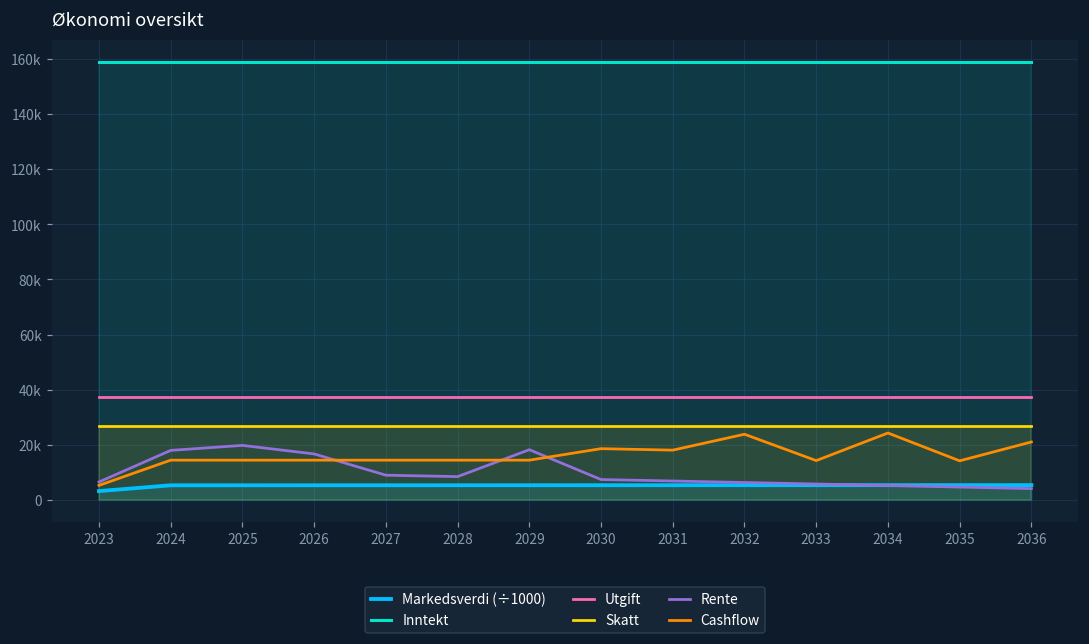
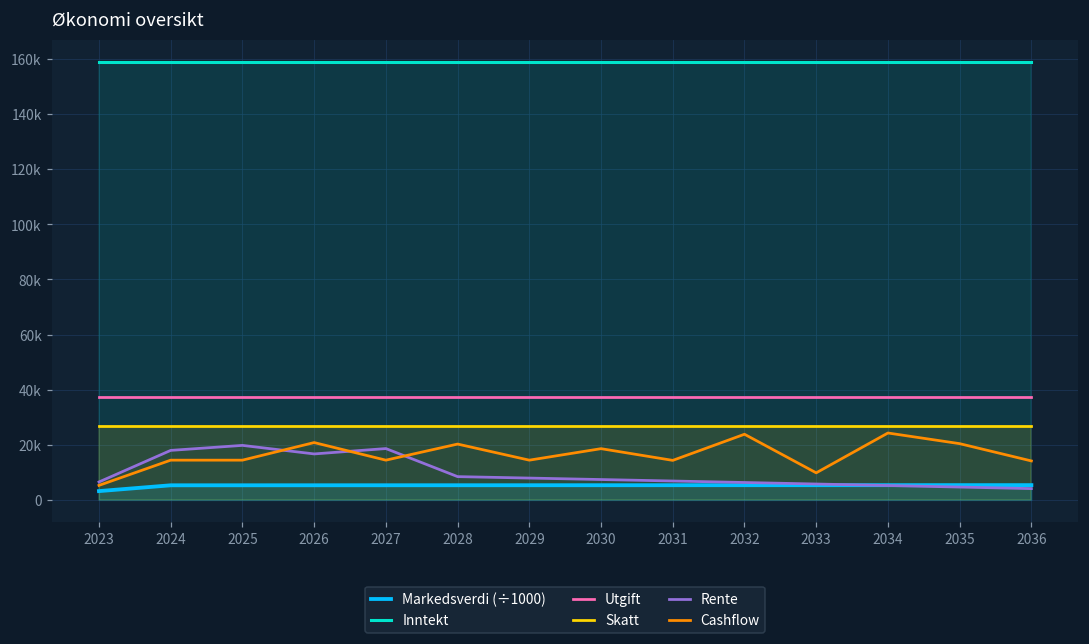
Cashflow, 2026: 14000 -> 21000
Rente, 2027: 9000 -> 19000
Cashflow, 2028: 14000 -> 20000
Rente, 2029: 18000 -> 8000
Cashflow, 2031: 18000 -> 14000
Cashflow, 2033: 14000 -> 10000
Cashflow, 2035: 14000 -> 20000
Cashflow, 2036: 21000 -> 14000
